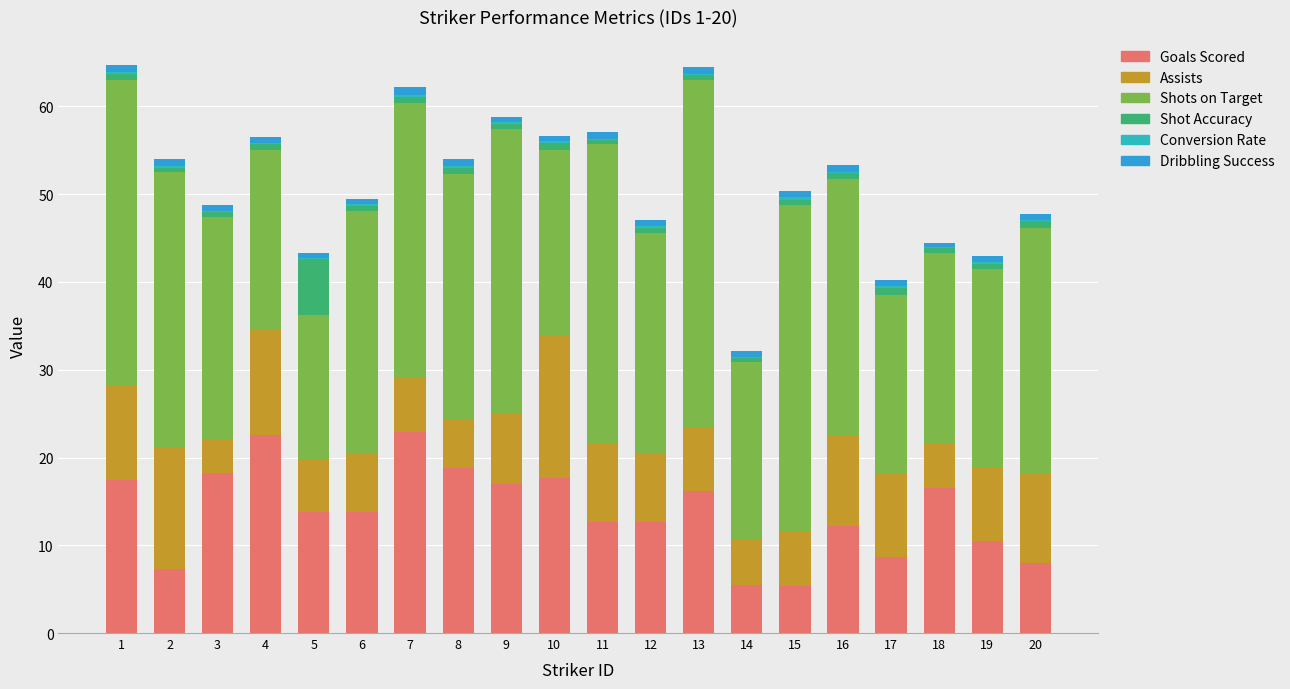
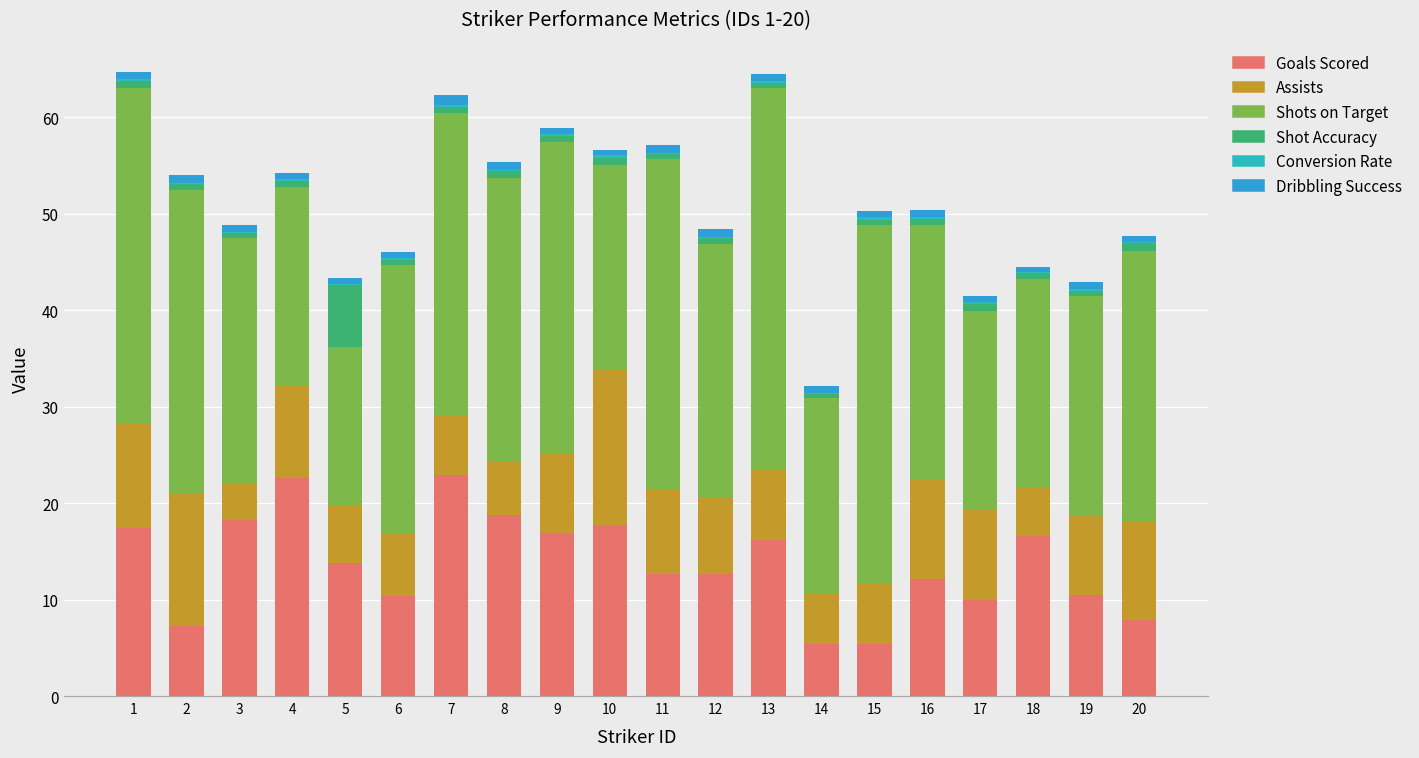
Assists, 4: 12 -> 10
Goals Scored, 6: 14 -> 10
Shots on Target, 8: 28 -> 29
Shots on Target, 12: 25 -> 26
Shots on Target, 16: 29 -> 26
Goals Scored, 17: 9 -> 10
